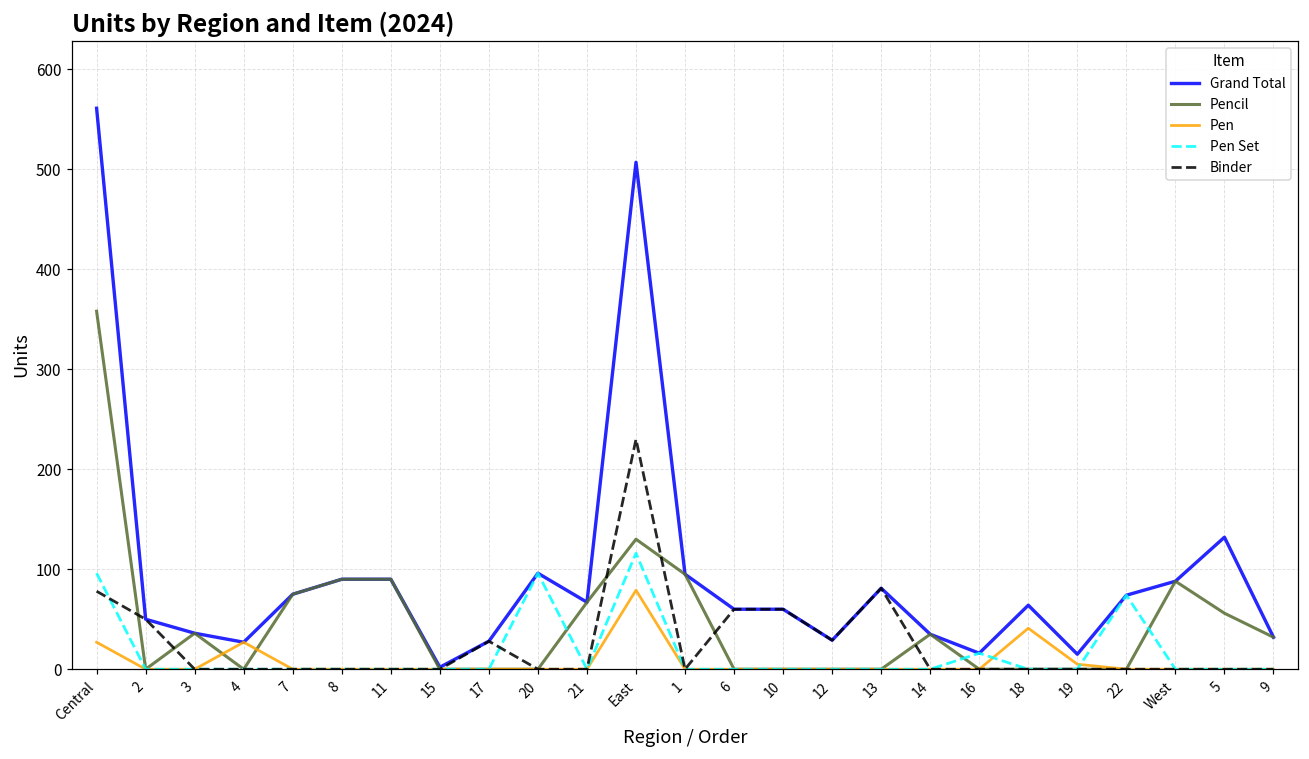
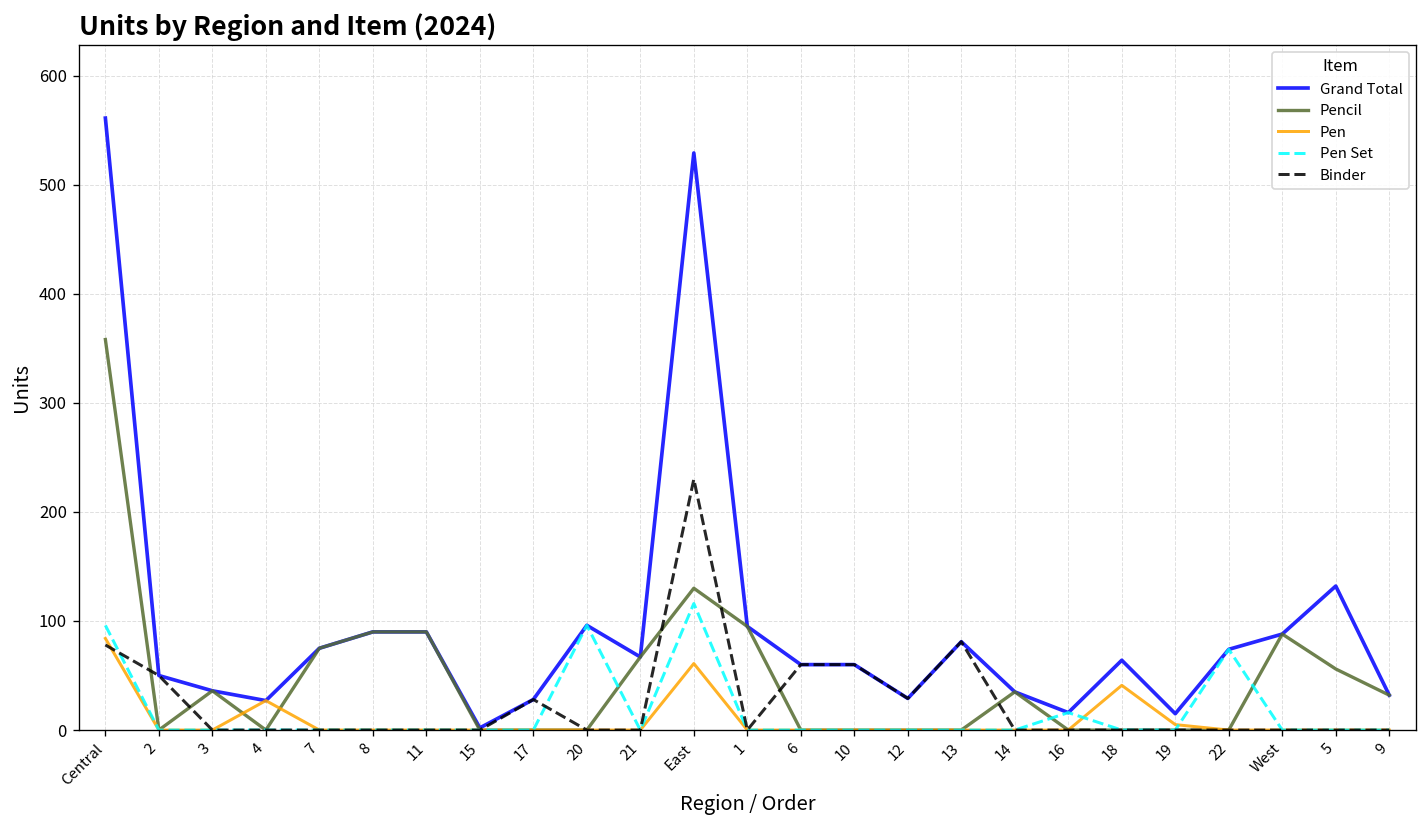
Pen, Central: 30 -> 80
Grand Total, East: 510 -> 530
Pen, East: 80 -> 60
